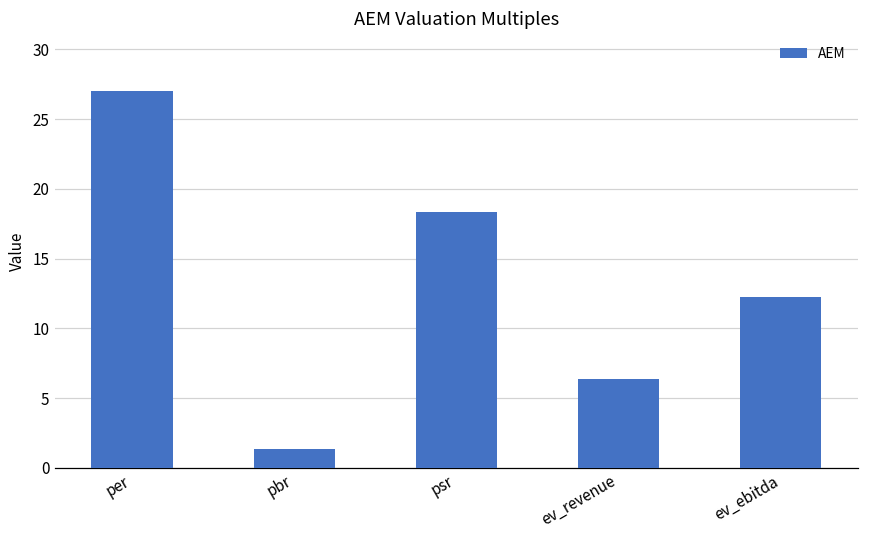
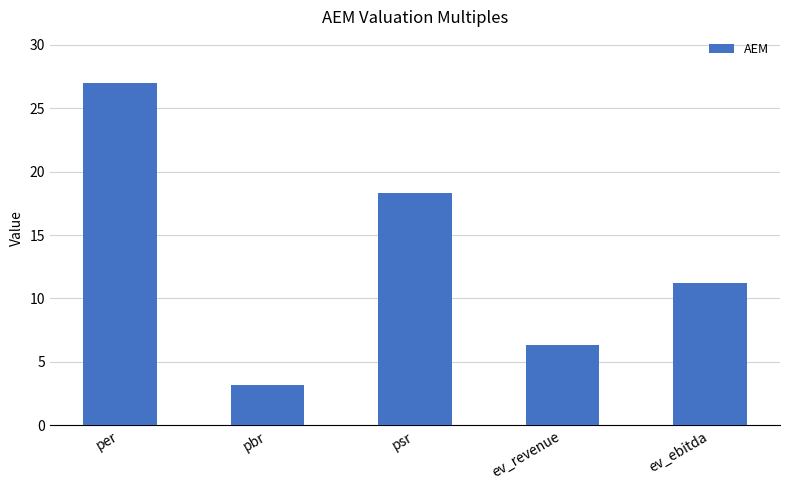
pbr: 1.4 -> 3.2
ev_ebitda: 12.3 -> 11.2
